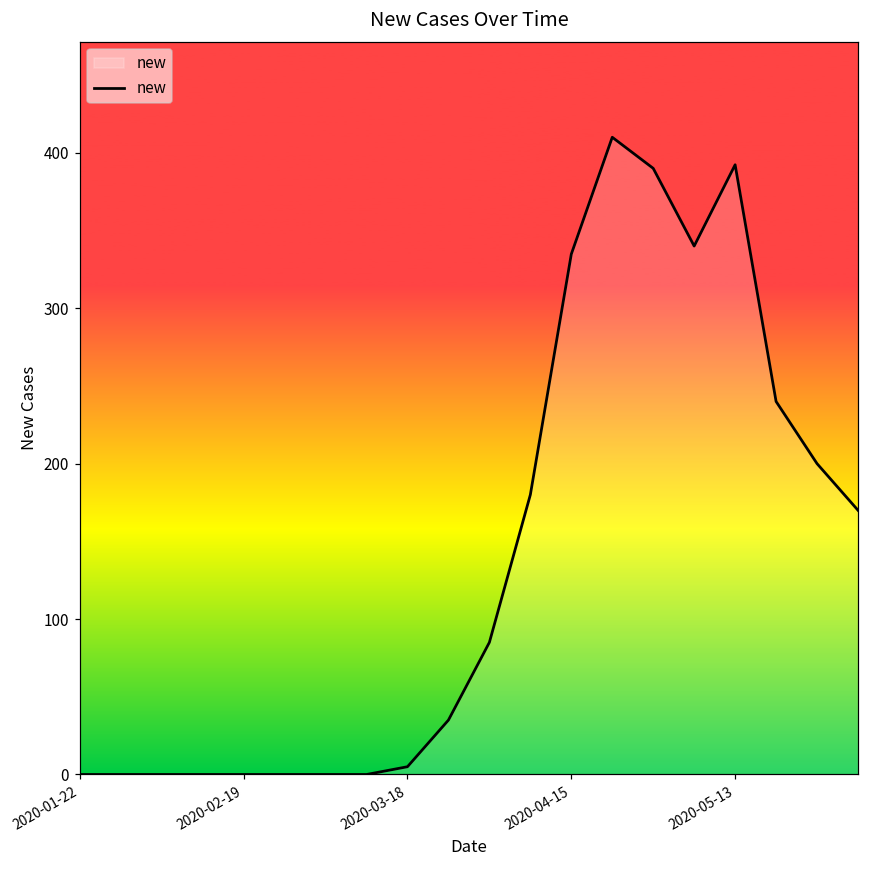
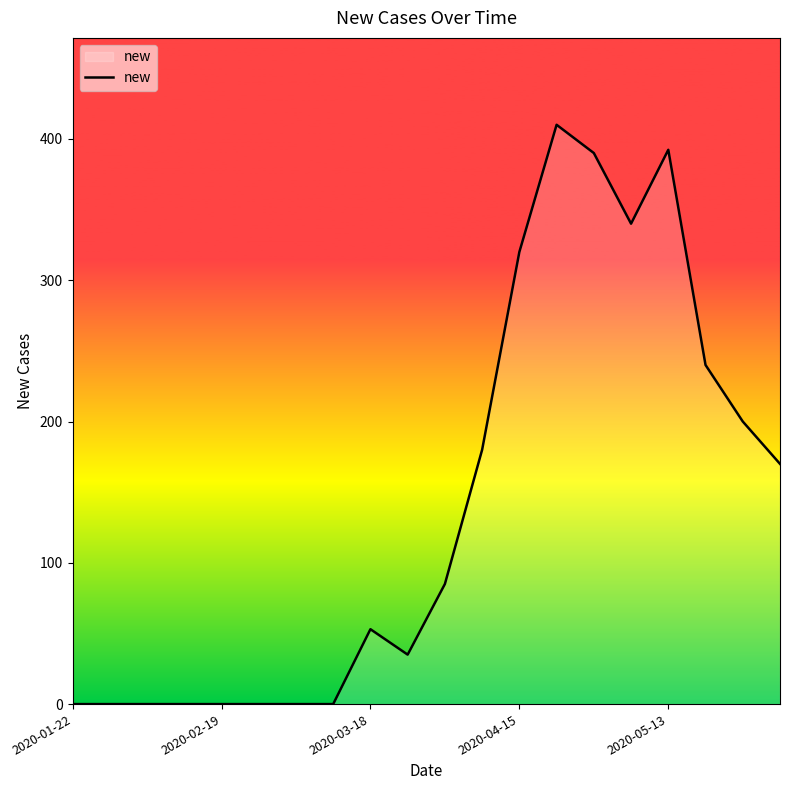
2020-03-18: 5 -> 53
2020-04-15: 335 -> 320
